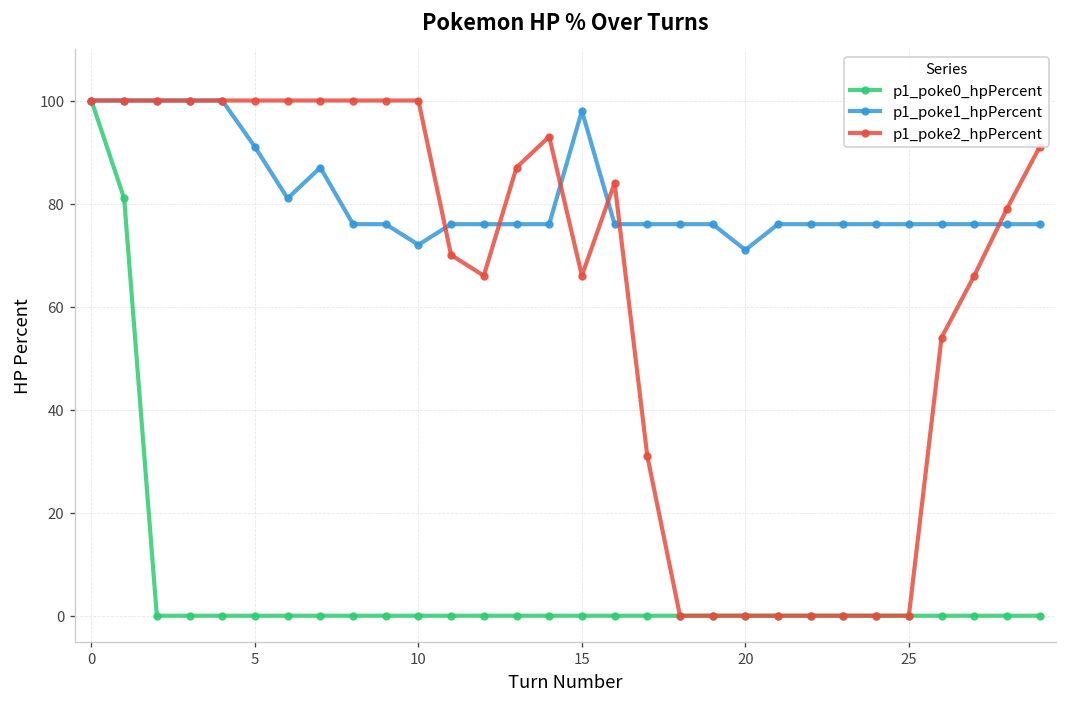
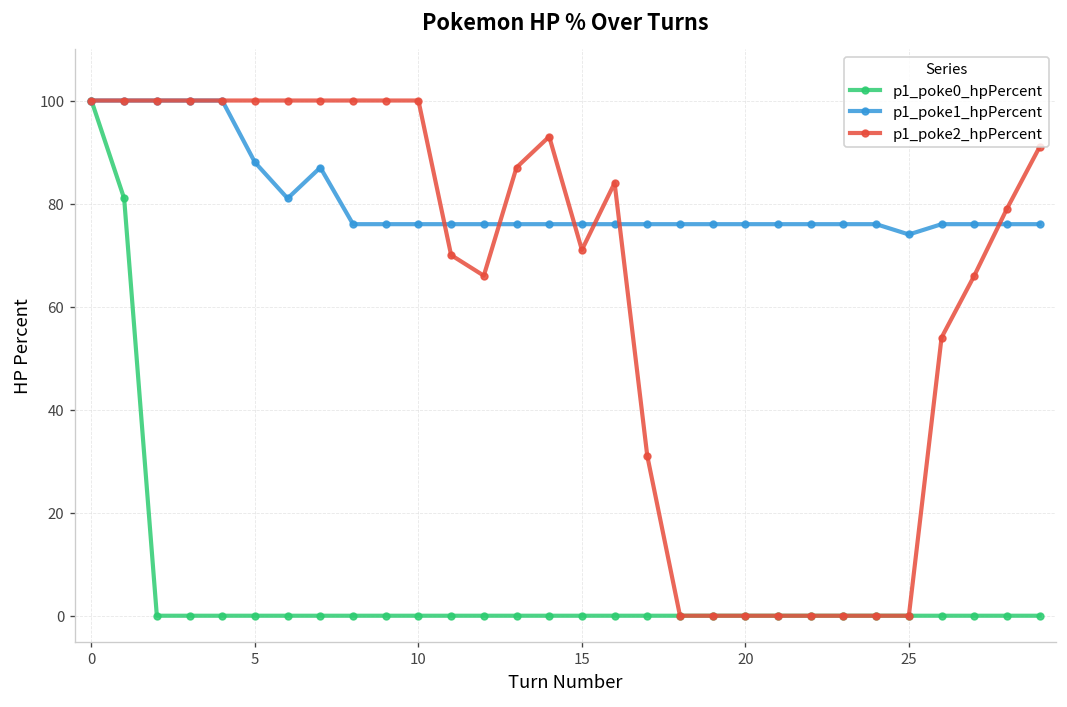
p1_poke1_hpPercent, 5: 91 -> 88
p1_poke1_hpPercent, 10: 72 -> 76
p1_poke1_hpPercent, 15: 98 -> 76
p1_poke2_hpPercent, 15: 66 -> 71
p1_poke1_hpPercent, 20: 71 -> 76
p1_poke1_hpPercent, 25: 76 -> 74
